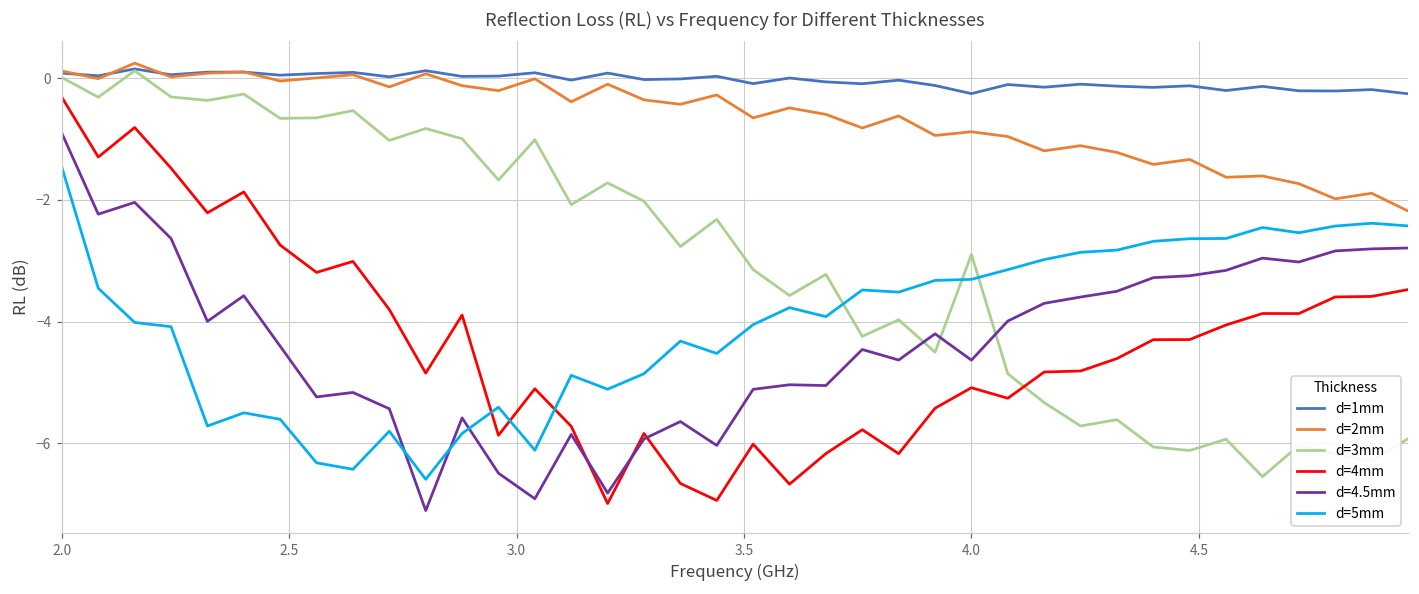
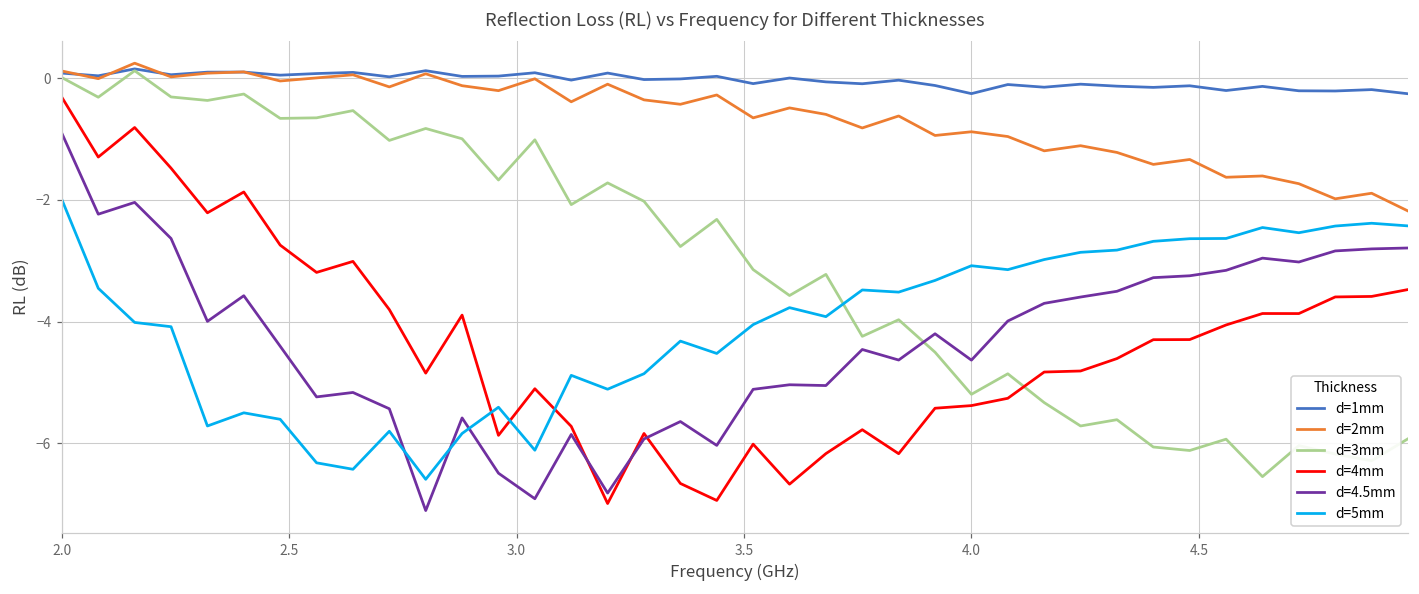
d=5mm, 2.0: -1.5 -> -2.0
d=3mm, 4.0: -2.9 -> -5.2
d=4mm, 4.0: -5.1 -> -5.4
d=5mm, 4.0: -3.3 -> -3.1
